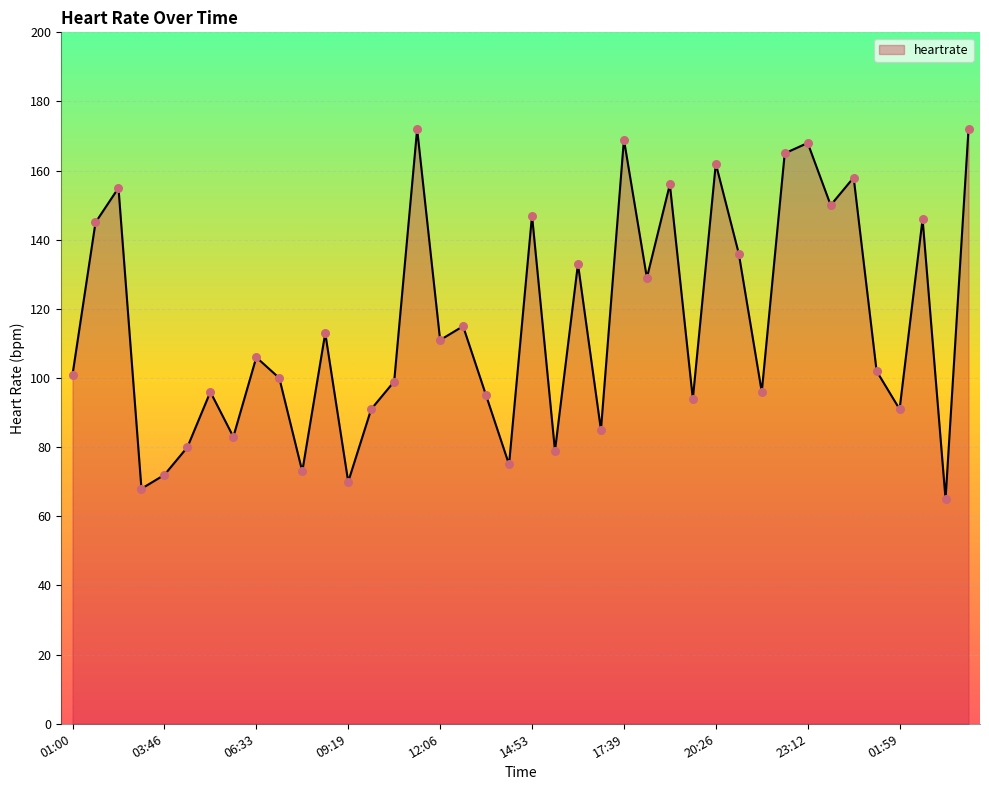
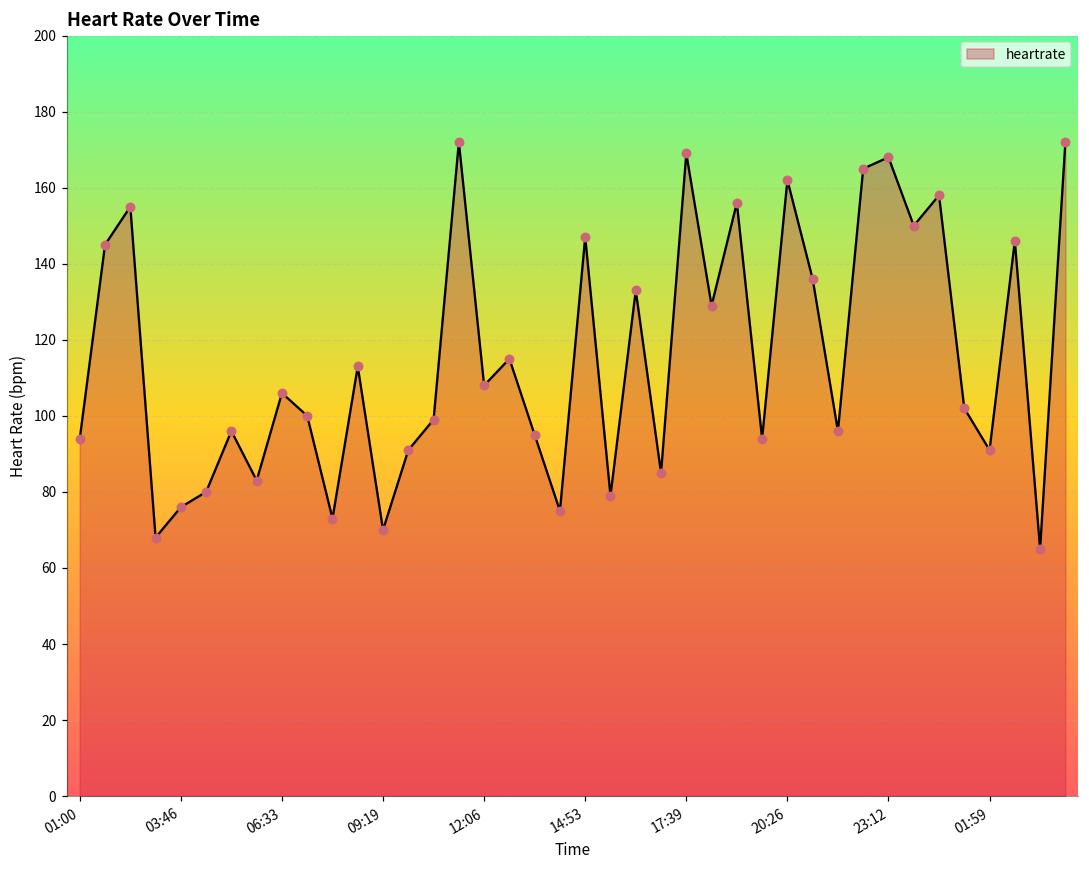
01:00: 101 -> 94
03:46: 72 -> 76
12:06: 111 -> 108
